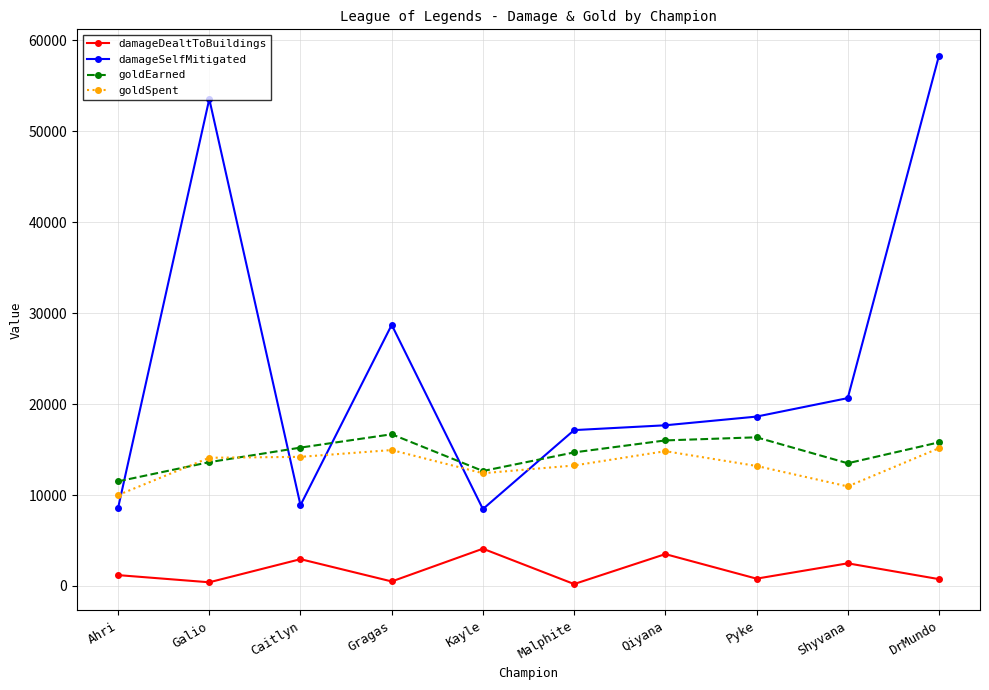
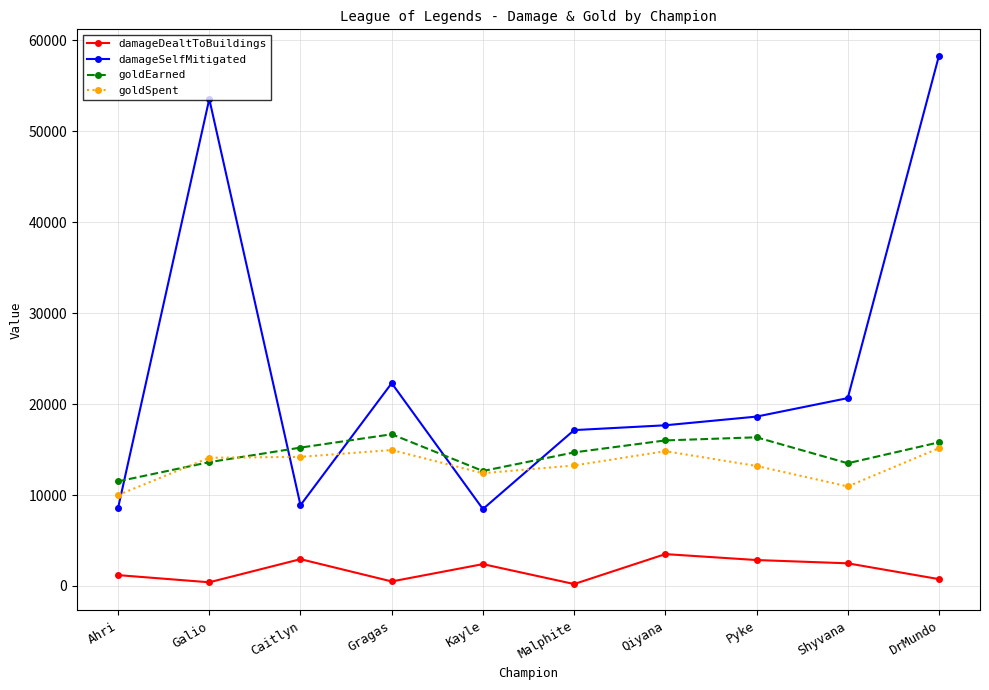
damageSelfMitigated, Gragas: 29000 -> 22000
damageDealtToBuildings, Kayle: 4000 -> 2000
damageDealtToBuildings, Pyke: 1000 -> 3000
